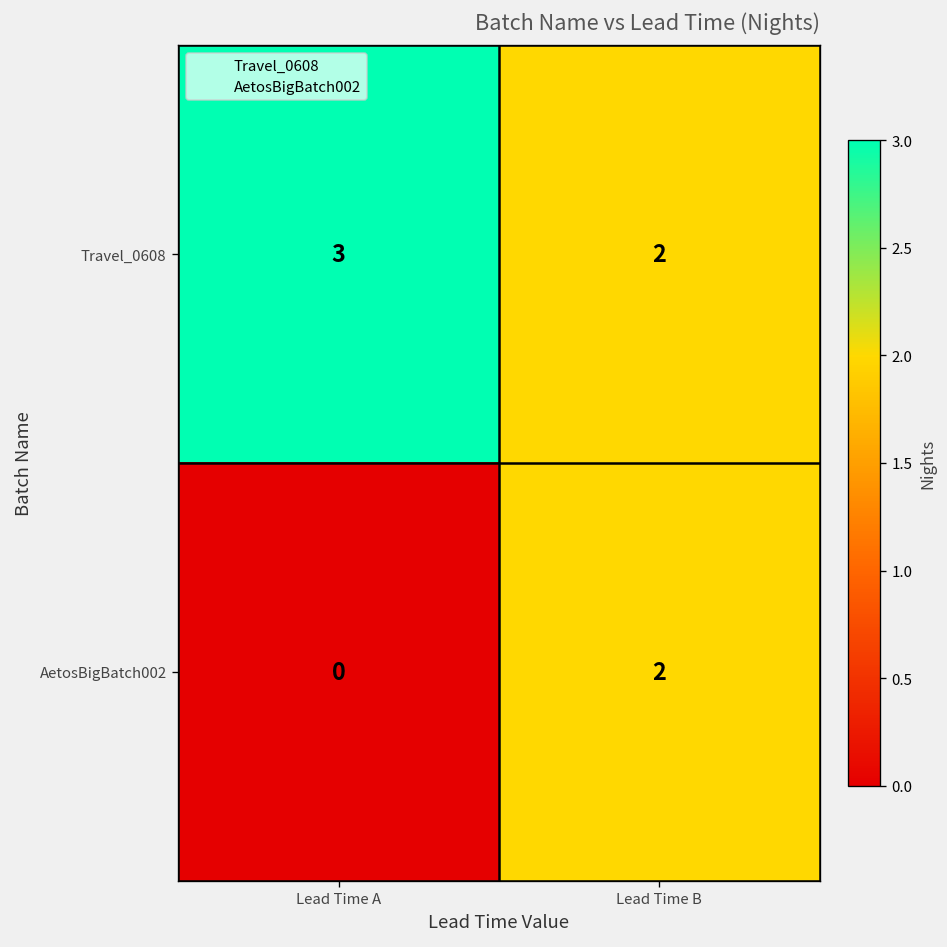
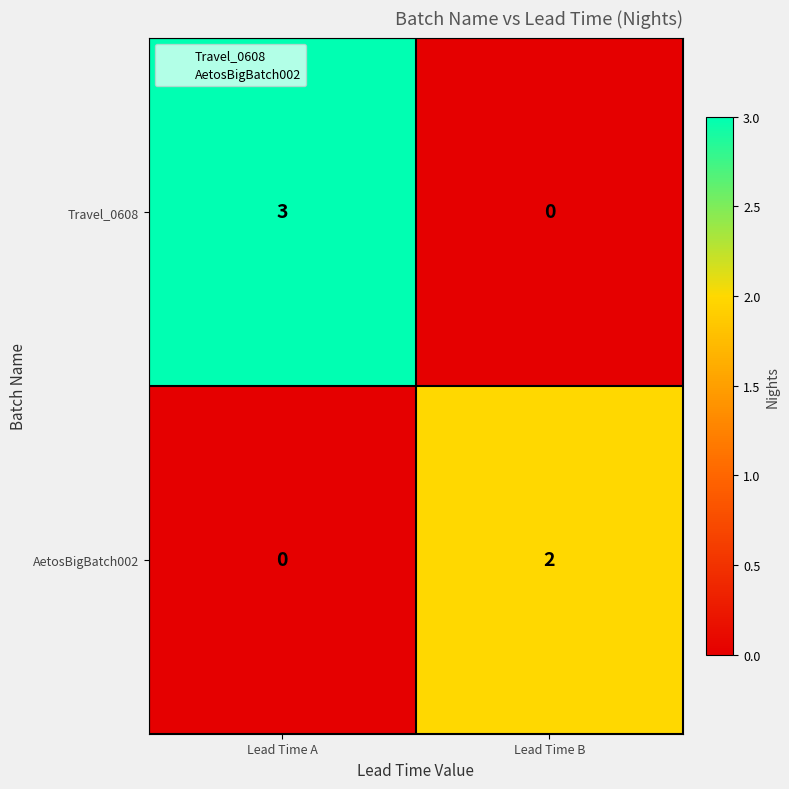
Travel_0608, Lead Time B: 2 -> 0
